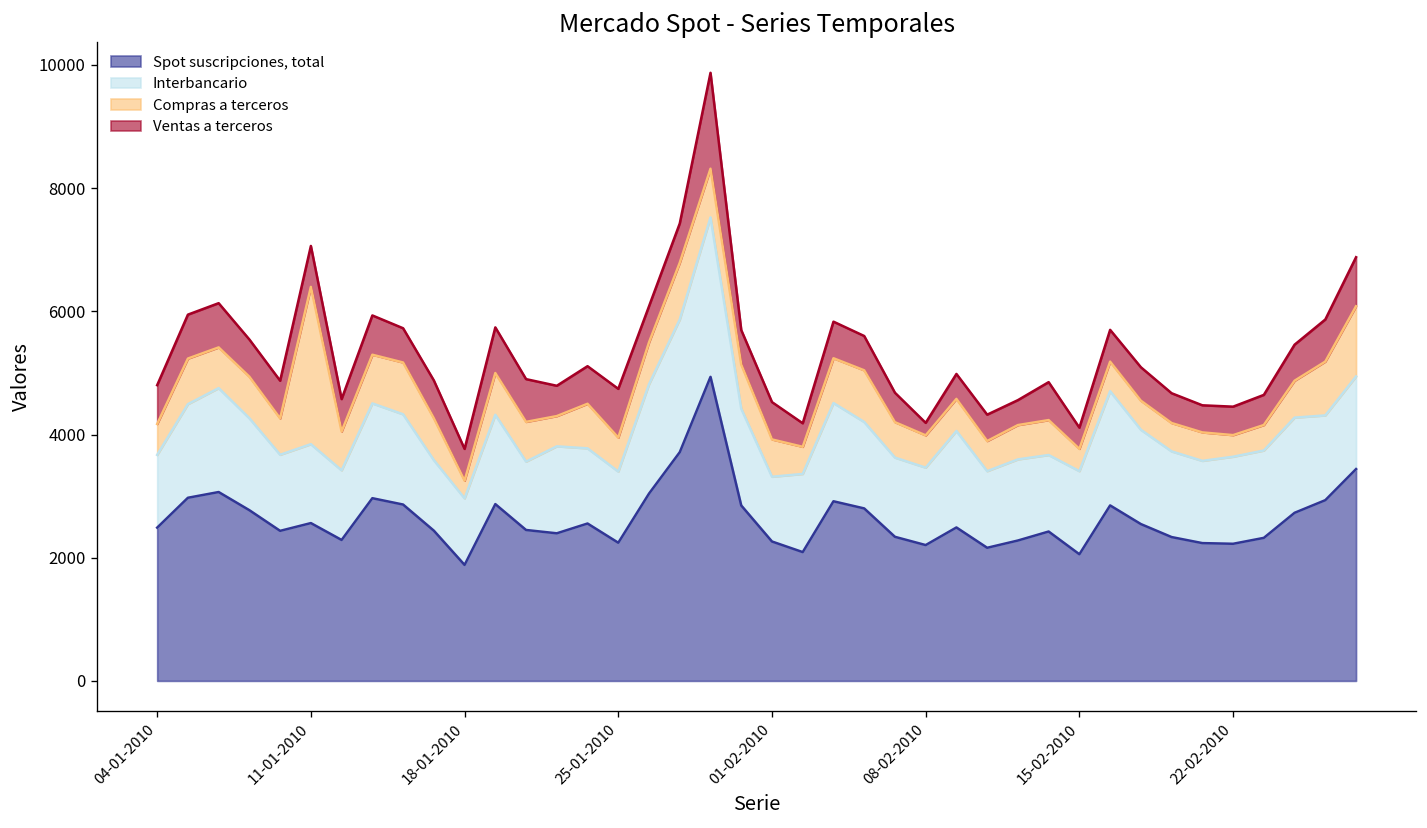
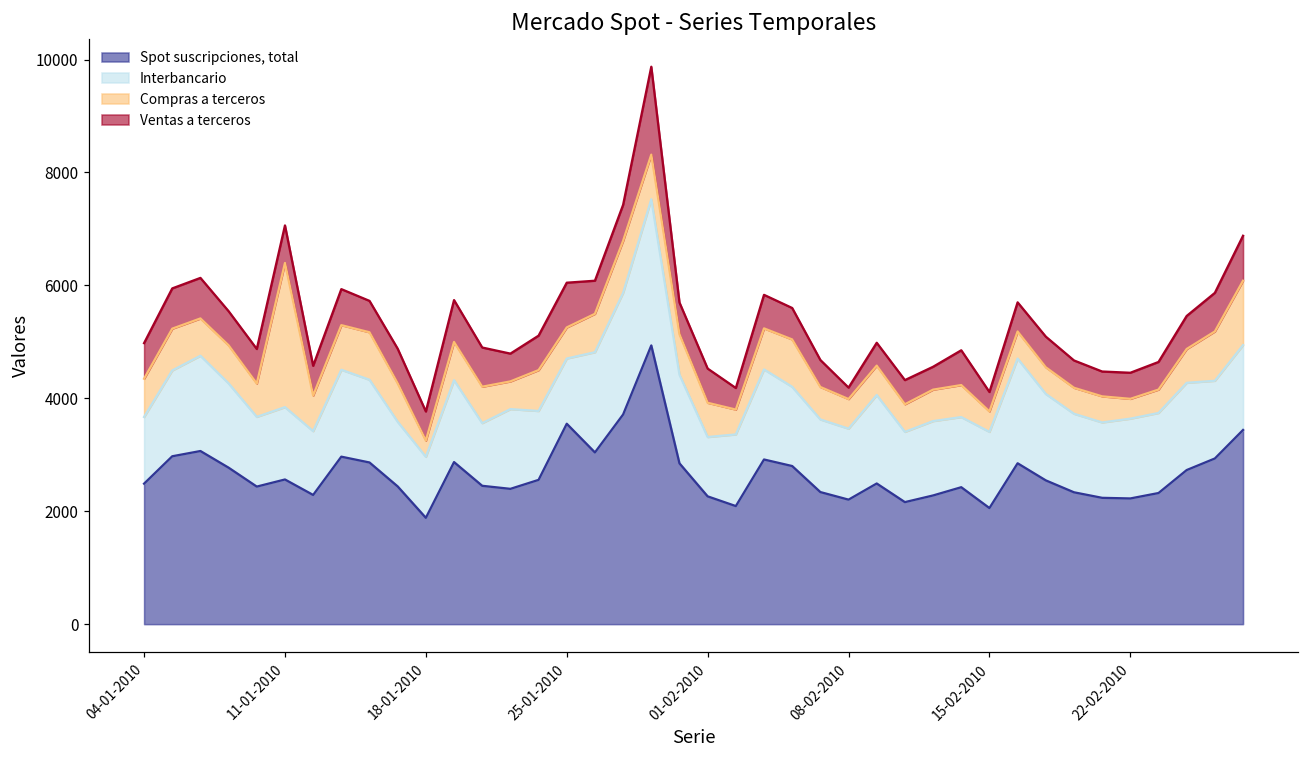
Compras a terceros, 04-01-2010: 500 -> 700
Spot suscripciones, total, 25-01-2010: 2200 -> 3500
